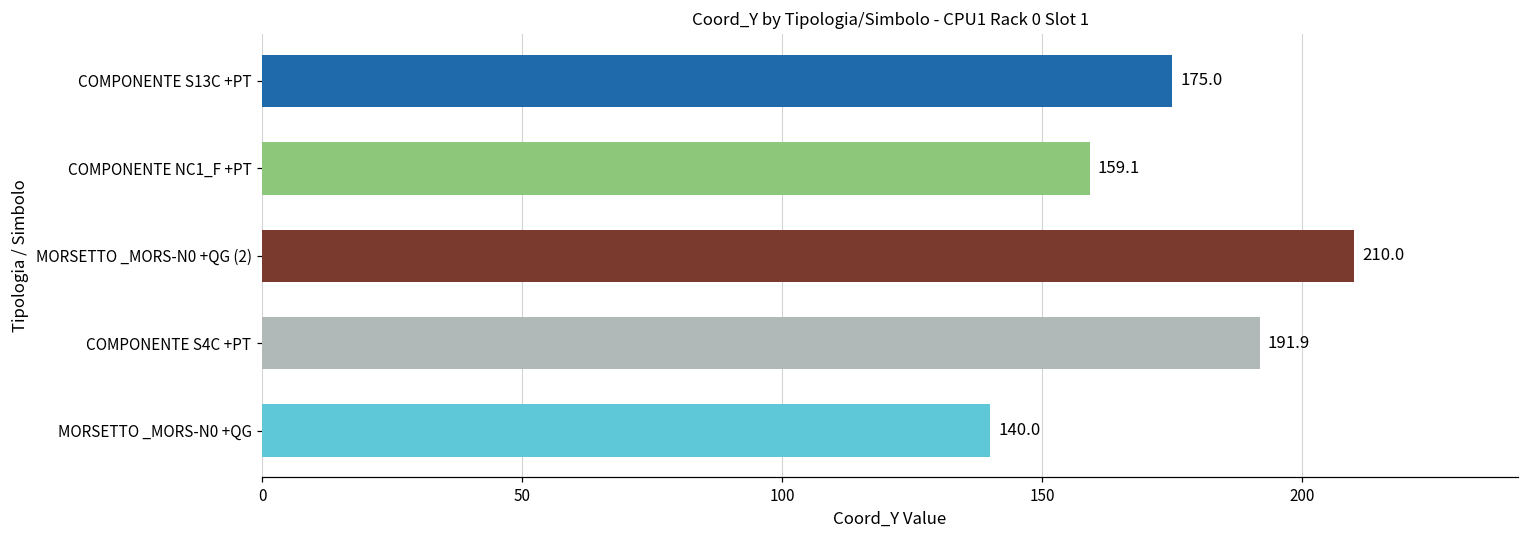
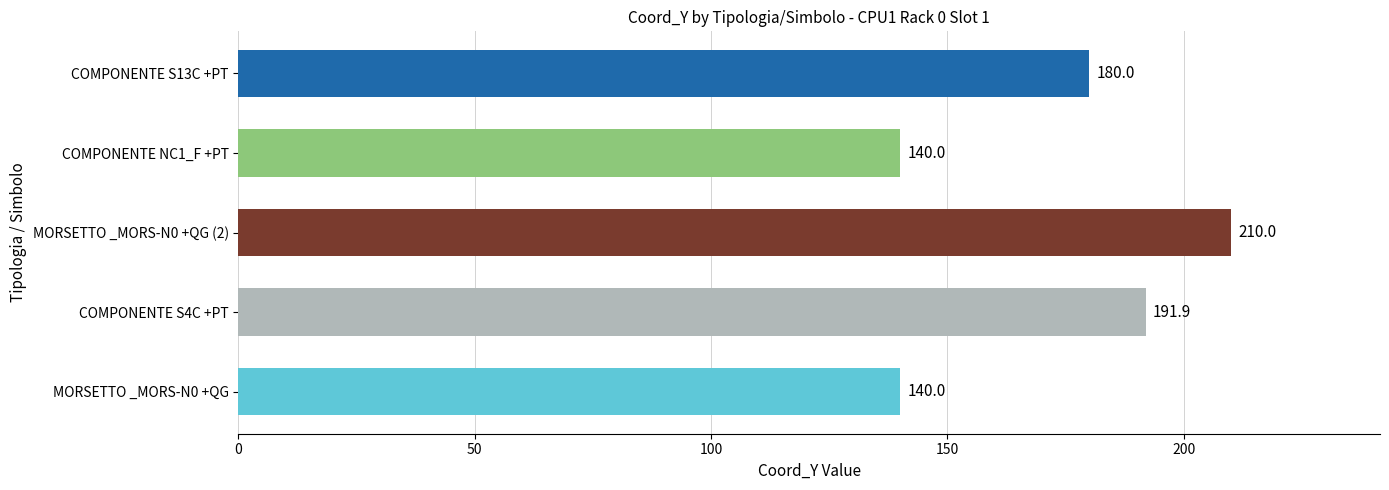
COMPONENTE S13C +PT: 175.0 -> 180.0
COMPONENTE NC1_F +PT: 159.1 -> 140.0
